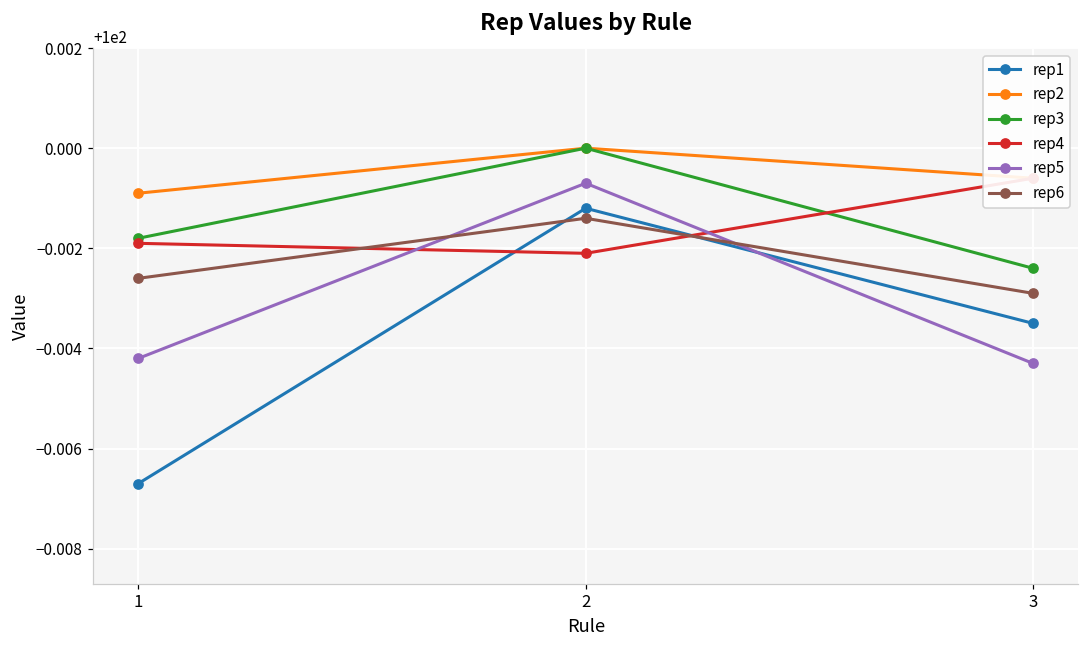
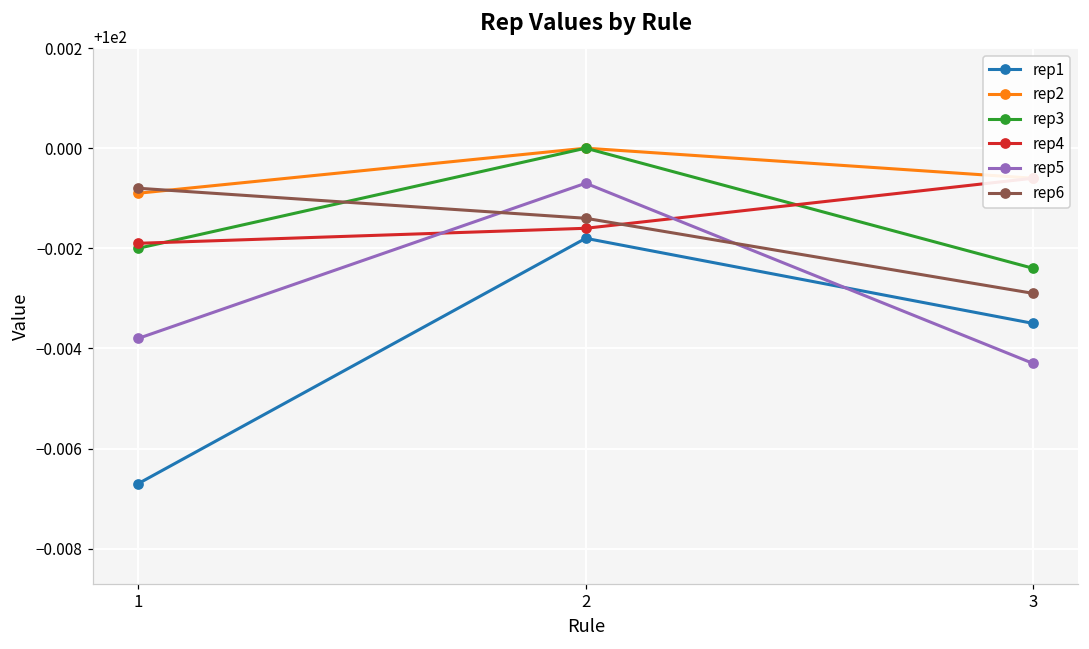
rep3, 1: 99.9982 -> 99.9980
rep5, 1: 99.9958 -> 99.9962
rep6, 1: 99.9974 -> 99.9992
rep1, 2: 99.9988 -> 99.9982
rep4, 2: 99.9979 -> 99.9984
